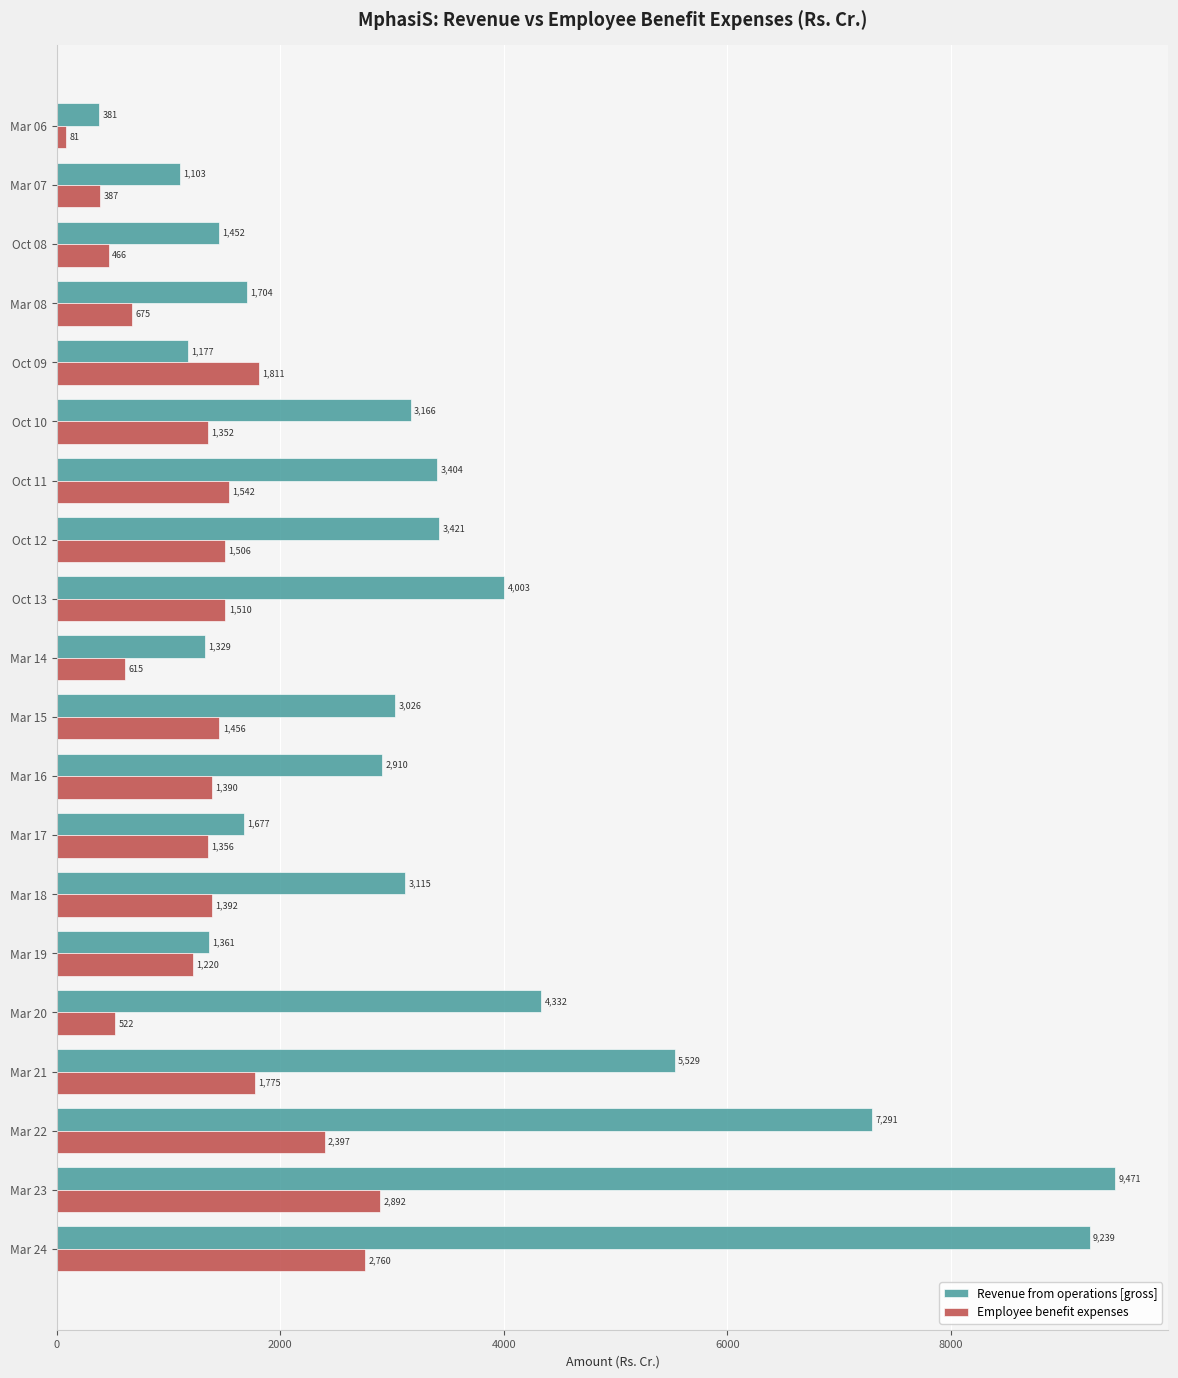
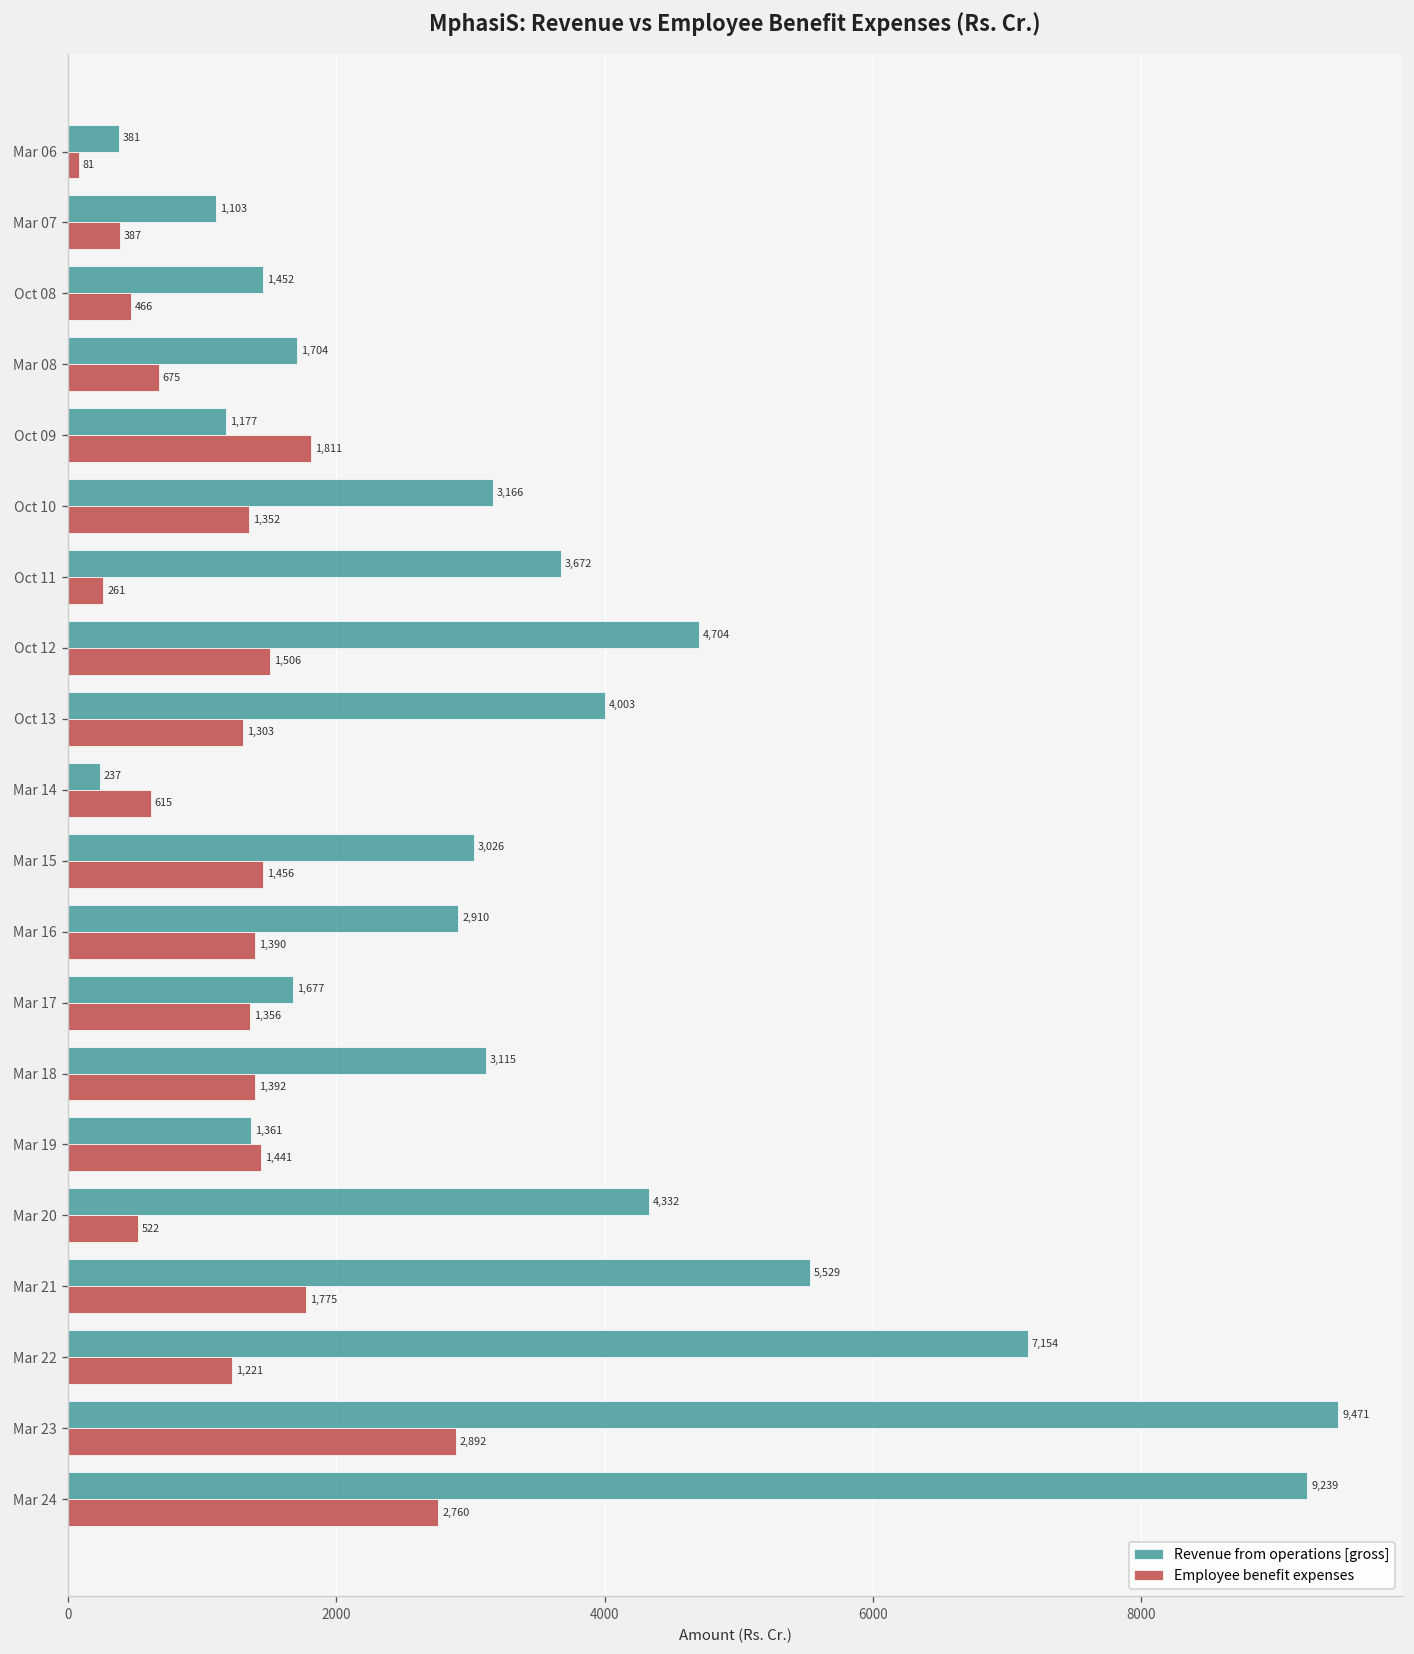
Revenue from operations [gross], Oct 11: 3,404 -> 3,672
Employee benefit expenses, Oct 11: 1,542 -> 261
Revenue from operations [gross], Oct 12: 3,421 -> 4,704
Employee benefit expenses, Oct 13: 1,510 -> 1,303
Revenue from operations [gross], Mar 14: 1,329 -> 237
Employee benefit expenses, Mar 19: 1,220 -> 1,441
Revenue from operations [gross], Mar 22: 7,291 -> 7,154
Employee benefit expenses, Mar 22: 2,397 -> 1,221
